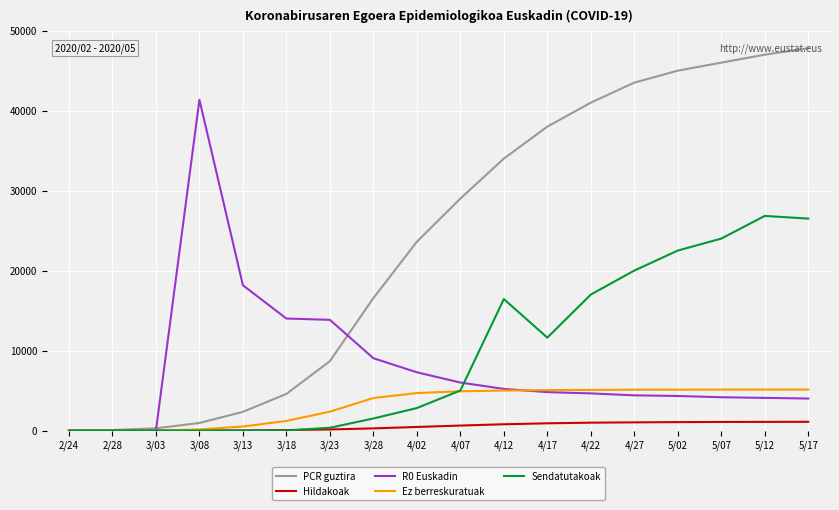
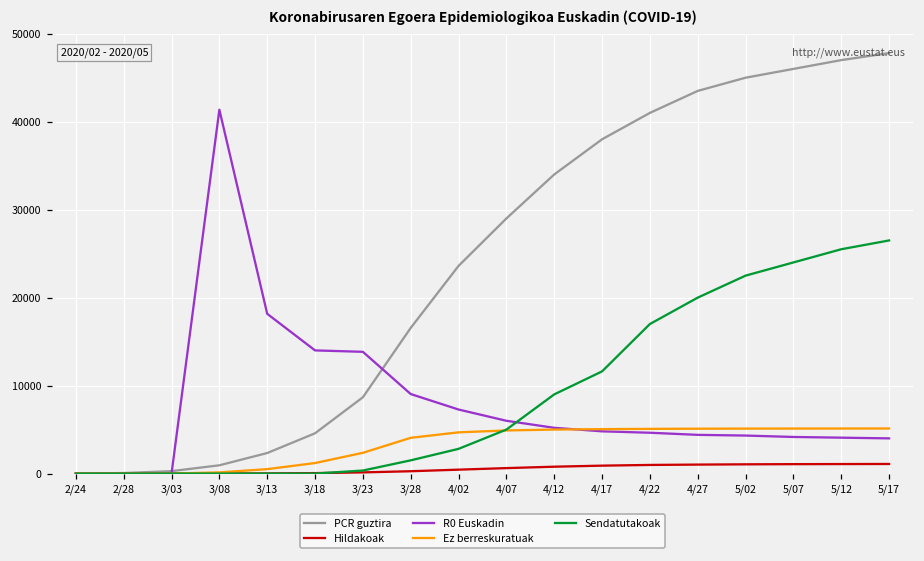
Sendatutakoak, 4/12: 16000 -> 9000
Sendatutakoak, 5/12: 27000 -> 26000
